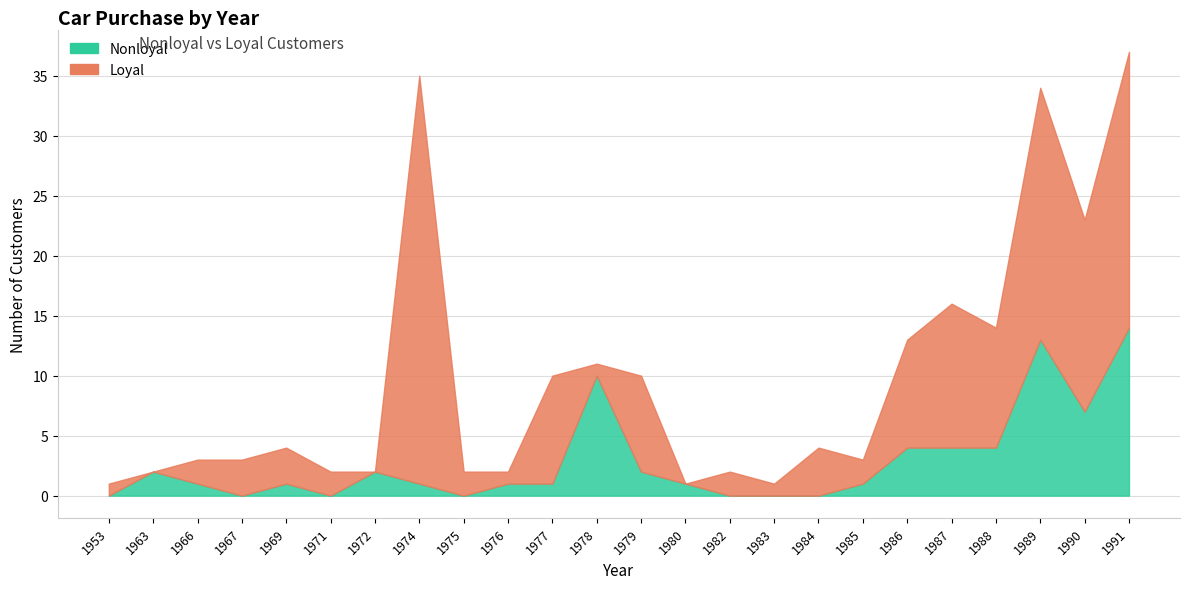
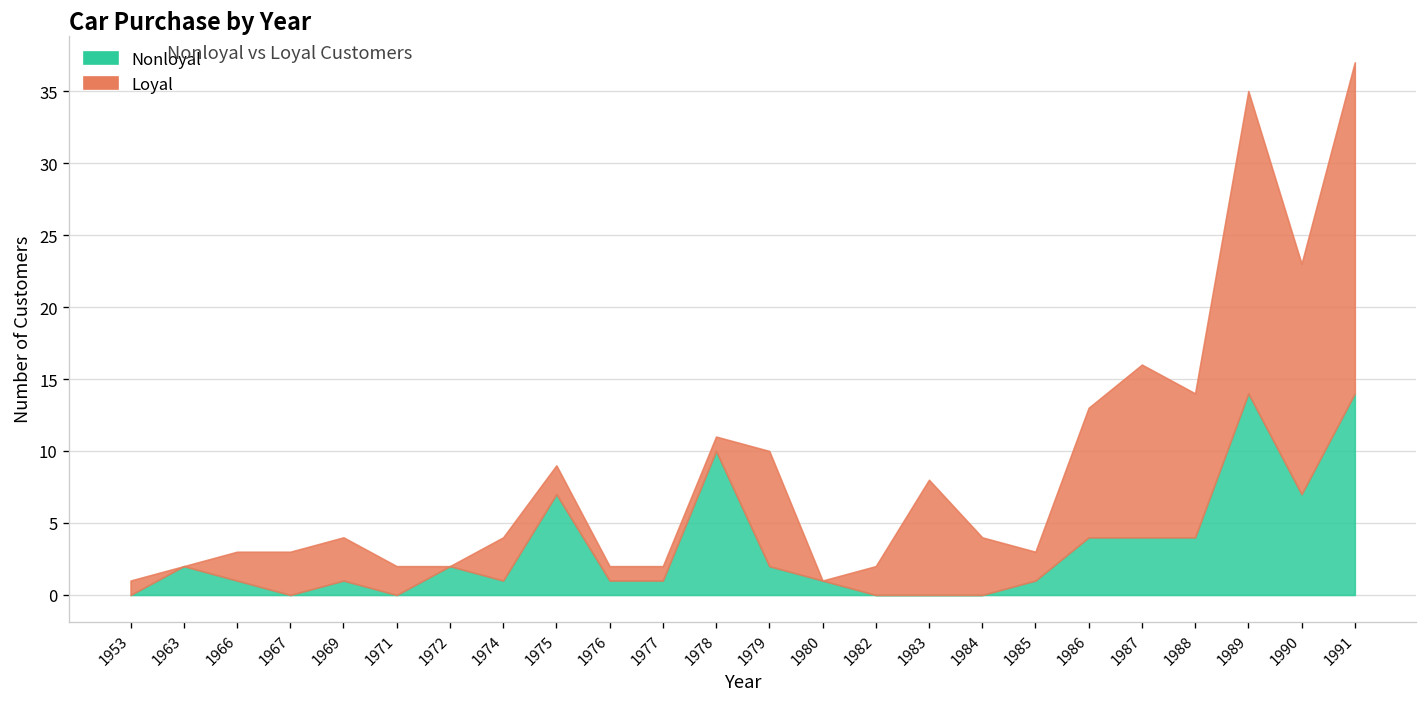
Loyal, 1974: 34 -> 3
Nonloyal, 1975: 0 -> 7
Loyal, 1977: 9 -> 1
Loyal, 1983: 1 -> 8
Nonloyal, 1989: 13 -> 14
